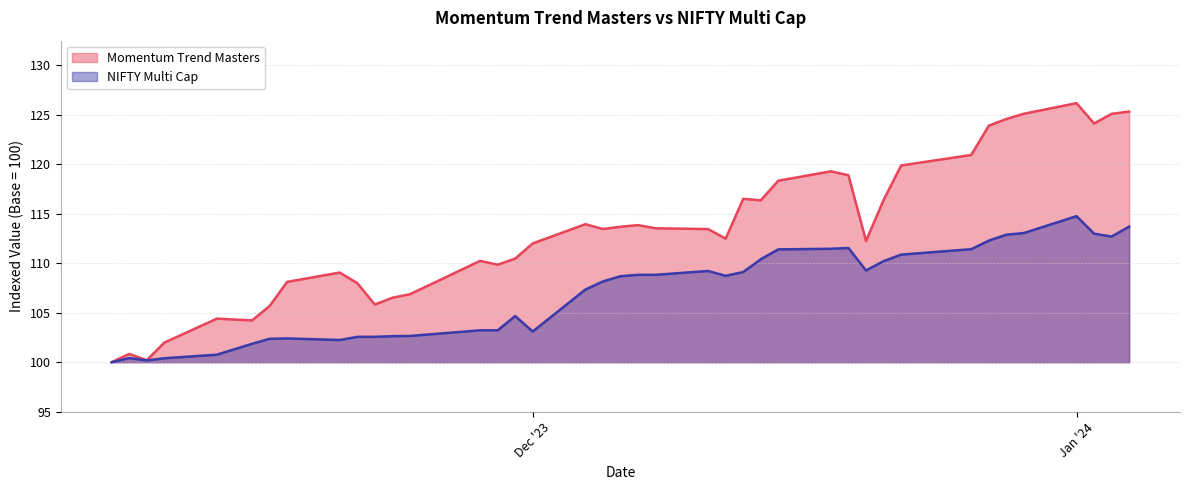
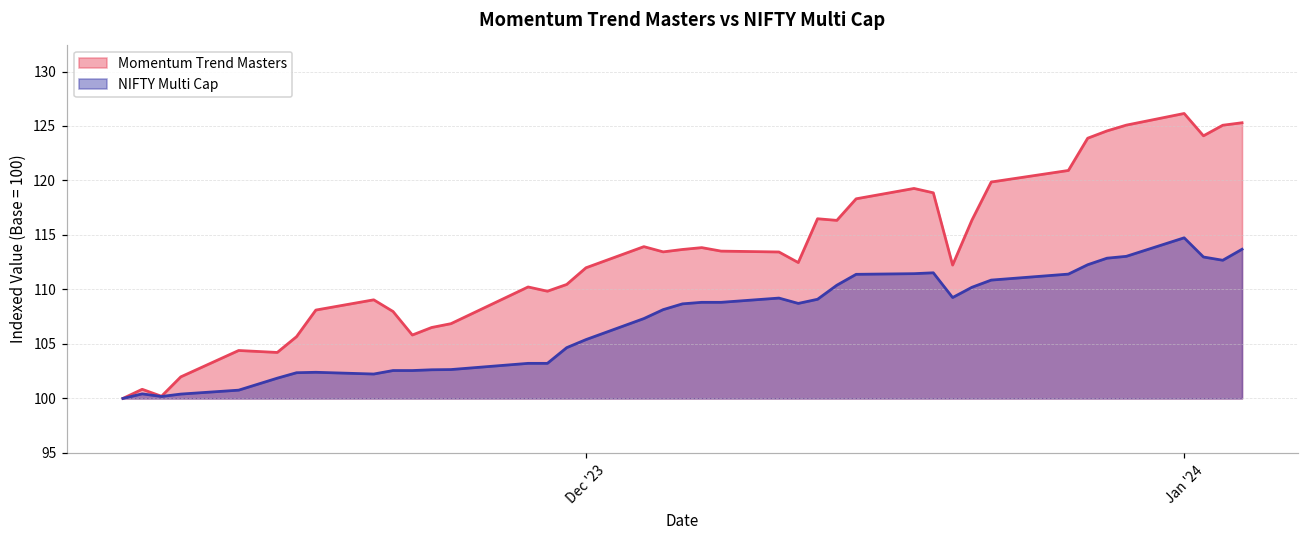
NIFTY Multi Cap, Dec '23: 103 -> 105
